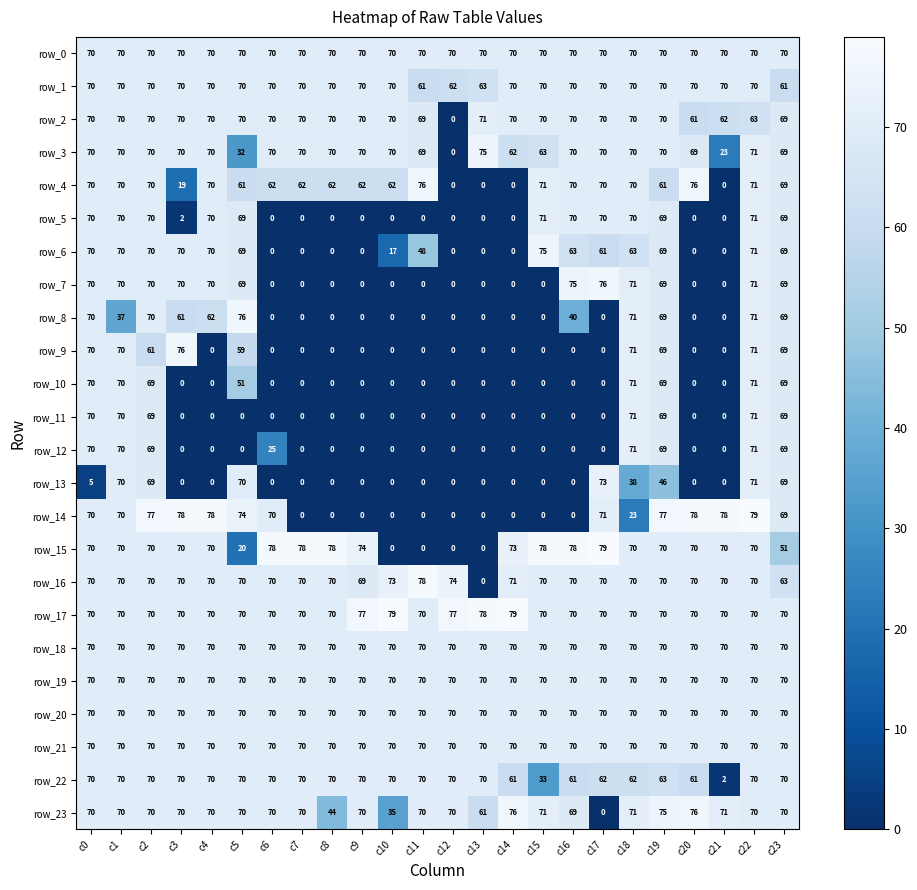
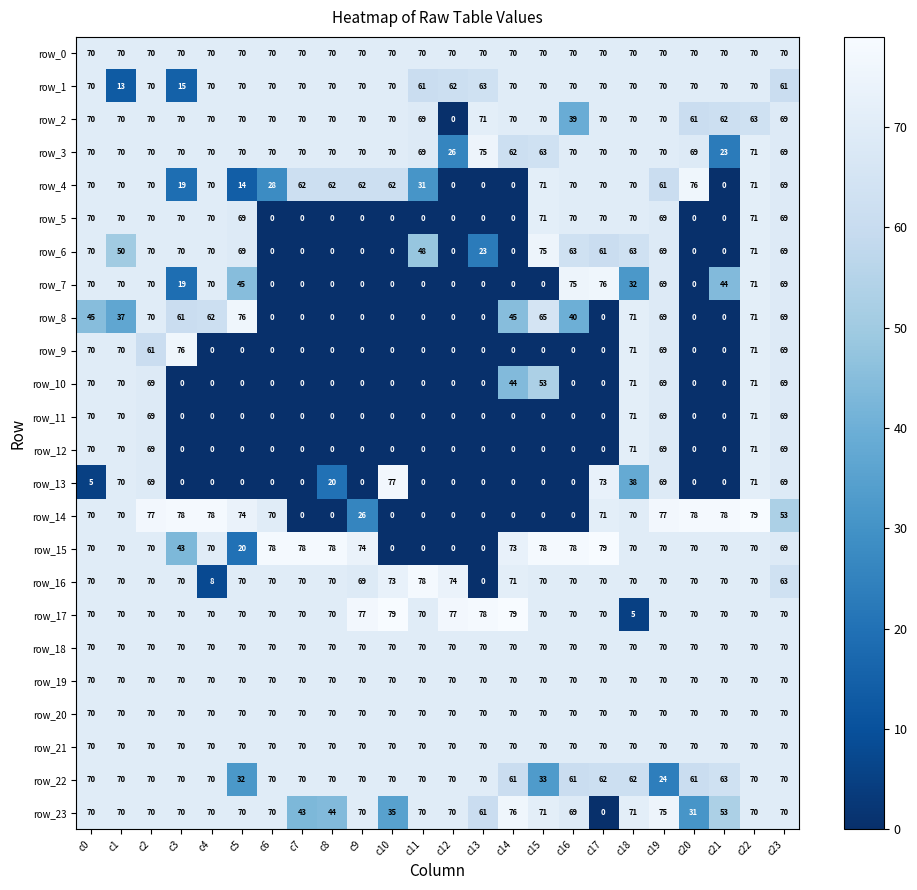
row_1, c1: 70 -> 13
row_1, c3: 70 -> 15
row_2, c16: 70 -> 39
row_3, c5: 32 -> 70
row_3, c12: 0 -> 26
row_4, c5: 61 -> 14
row_4, c6: 62 -> 28
row_4, c11: 76 -> 31
row_5, c3: 2 -> 70
row_6, c1: 70 -> 50
row_6, c10: 17 -> 0
row_6, c13: 0 -> 23
row_7, c3: 70 -> 19
row_7, c5: 69 -> 45
row_7, c18: 71 -> 32
row_7, c21: 0 -> 44
row_8, c0: 70 -> 45
row_8, c14: 0 -> 45
row_8, c15: 0 -> 65
row_9, c5: 59 -> 0
row_10, c5: 51 -> 0
row_10, c14: 0 -> 44
row_10, c15: 0 -> 53
row_12, c6: 25 -> 0
row_13, c5: 70 -> 0
row_13, c8: 0 -> 20
row_13, c10: 0 -> 77
row_13, c19: 46 -> 69
row_14, c9: 0 -> 26
row_14, c18: 23 -> 70
row_14, c23: 69 -> 53
row_15, c3: 70 -> 43
row_15, c23: 51 -> 69
row_16, c4: 70 -> 8
row_17, c18: 70 -> 5
row_22, c5: 70 -> 32
row_22, c19: 63 -> 24
row_22, c21: 2 -> 63
row_23, c7: 70 -> 43
row_23, c20: 76 -> 31
row_23, c21: 71 -> 53
